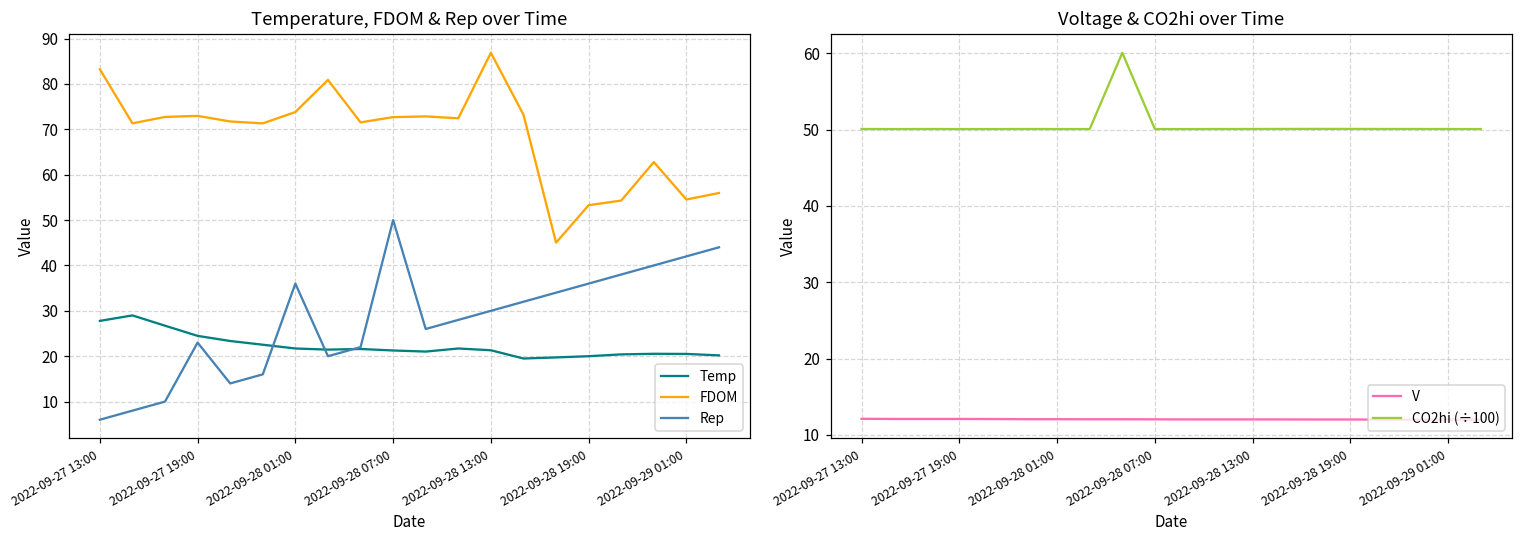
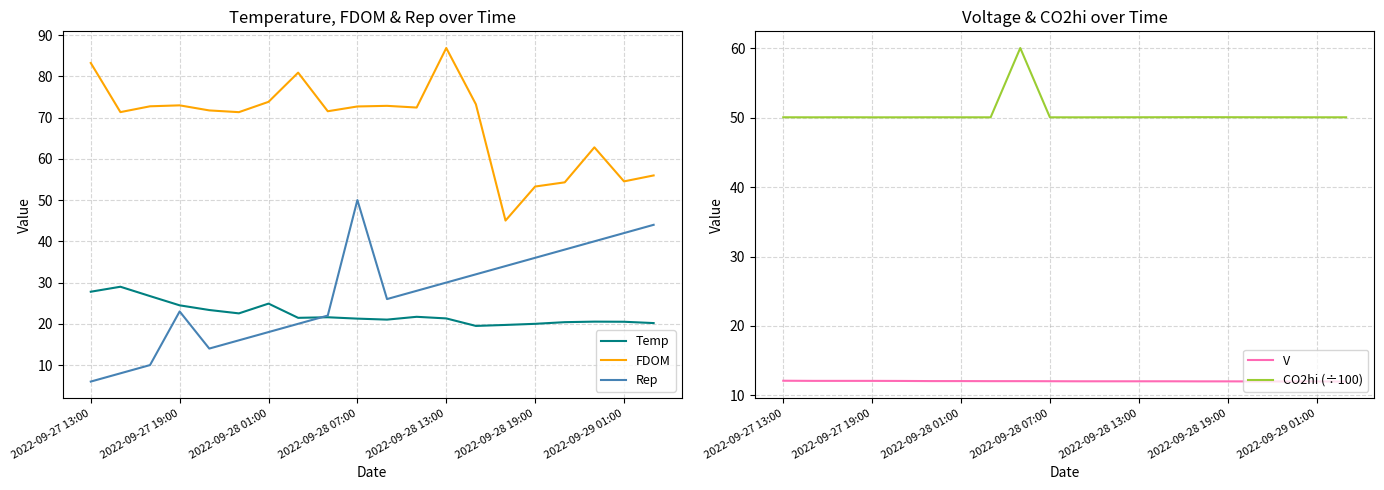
Temperature, FDOM & Rep over Time, Temp, 2022-09-28 01:00: 22 -> 25
Temperature, FDOM & Rep over Time, Rep, 2022-09-28 01:00: 36 -> 18
